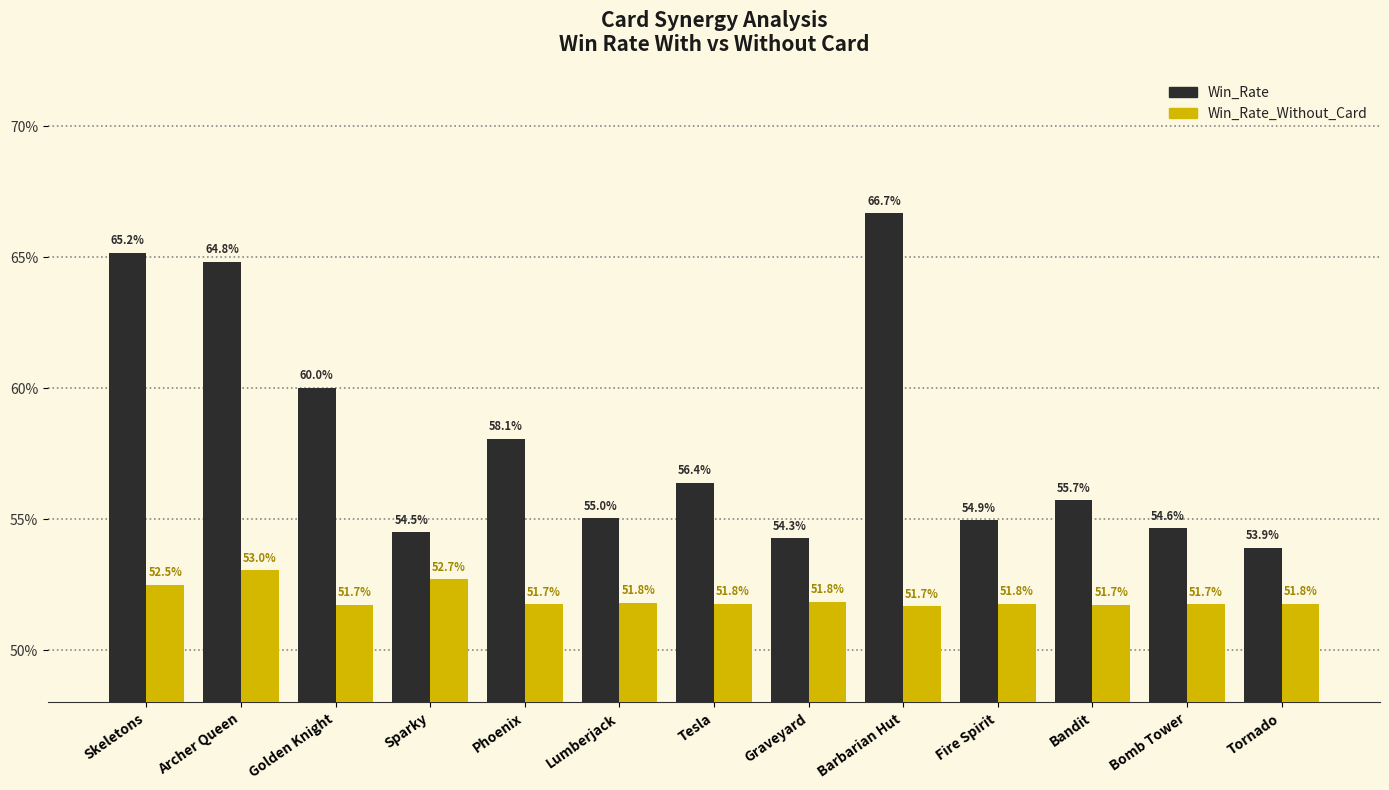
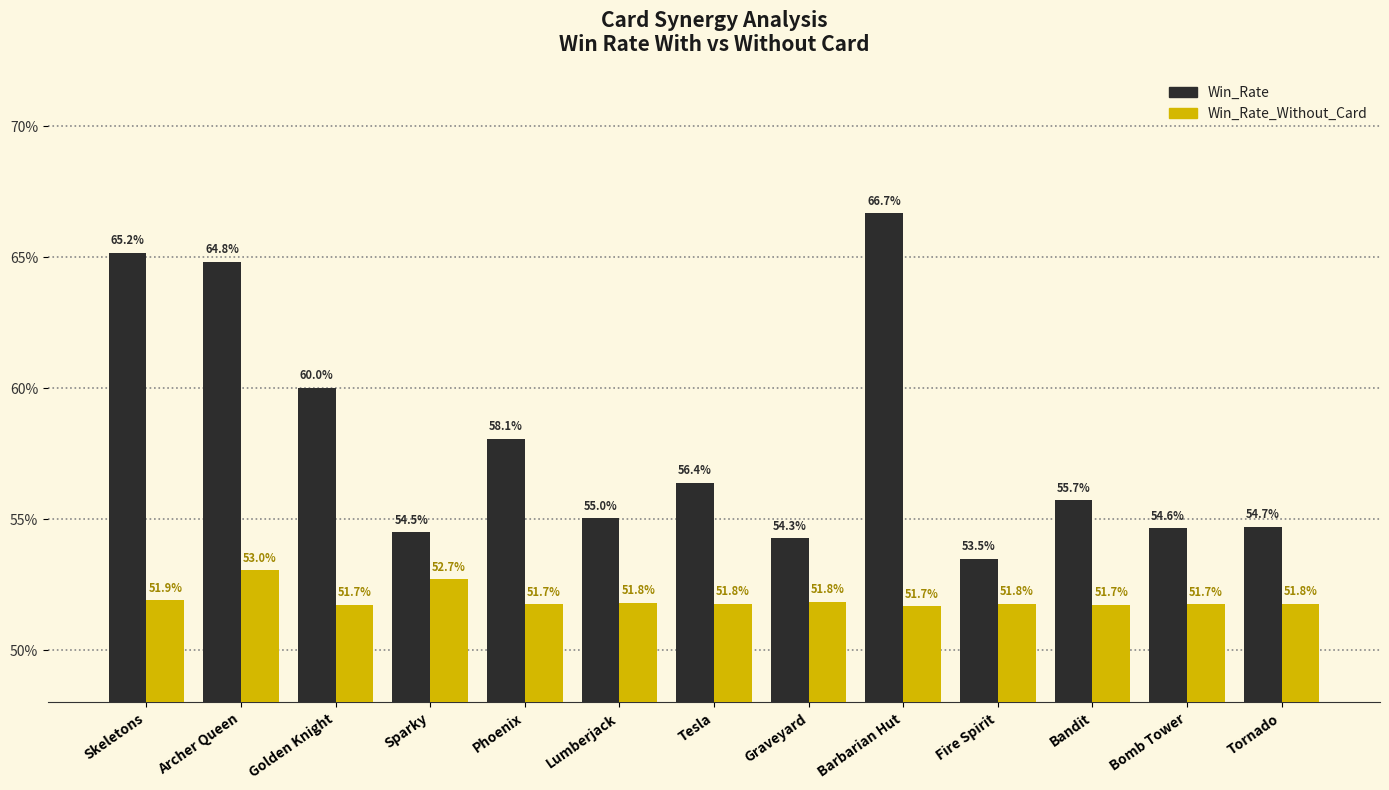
Win_Rate_Without_Card, Skeletons: 52.5% -> 51.9%
Win_Rate, Fire Spirit: 54.9% -> 53.5%
Win_Rate, Tornado: 53.9% -> 54.7%
